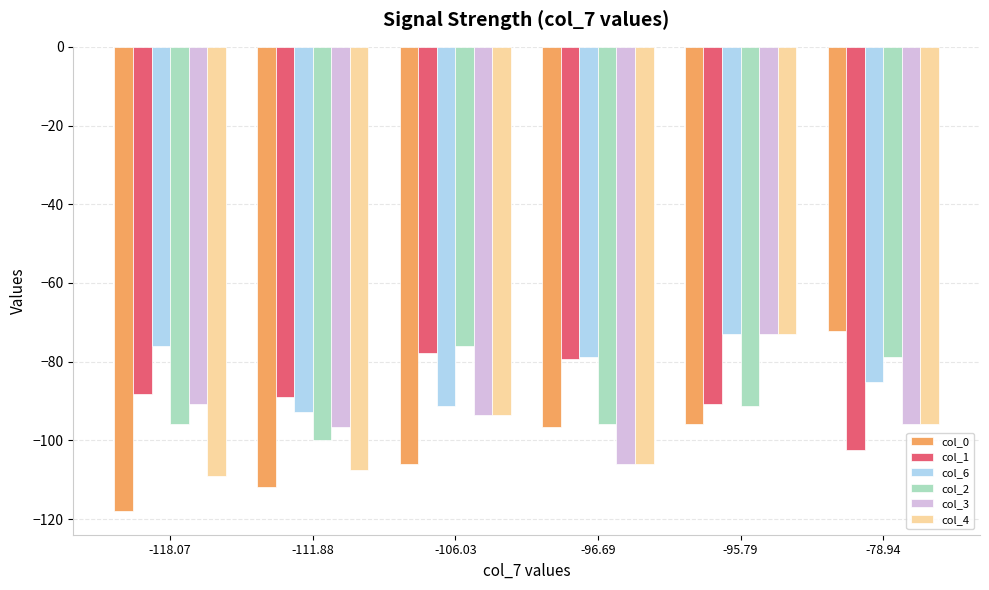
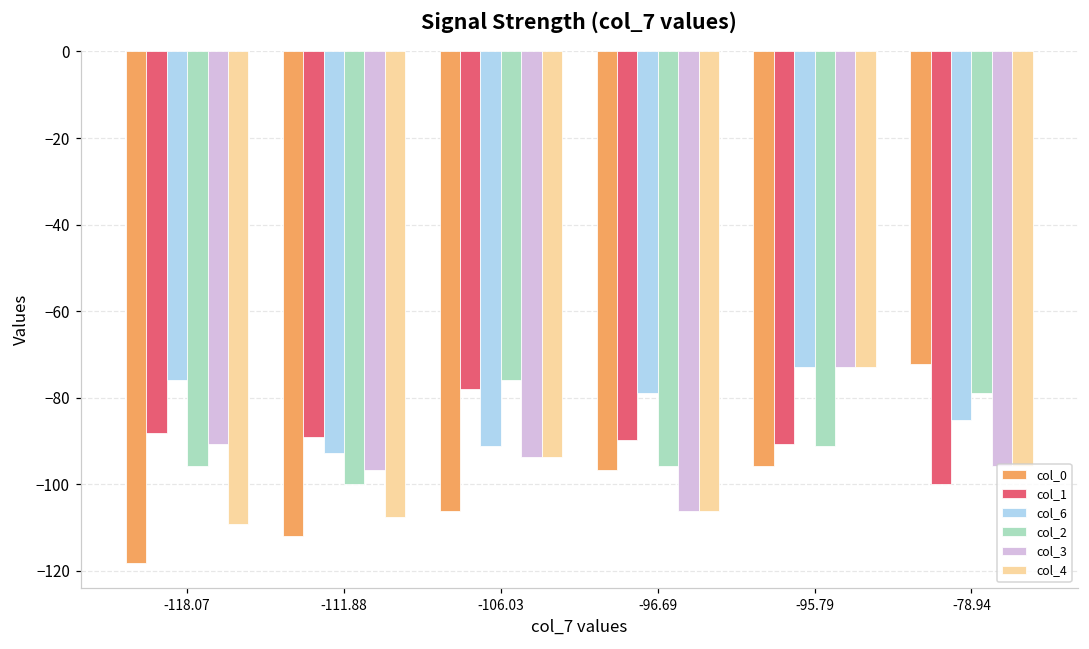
col_1, -96.69: -79 -> -90
col_1, -78.94: -102 -> -100
